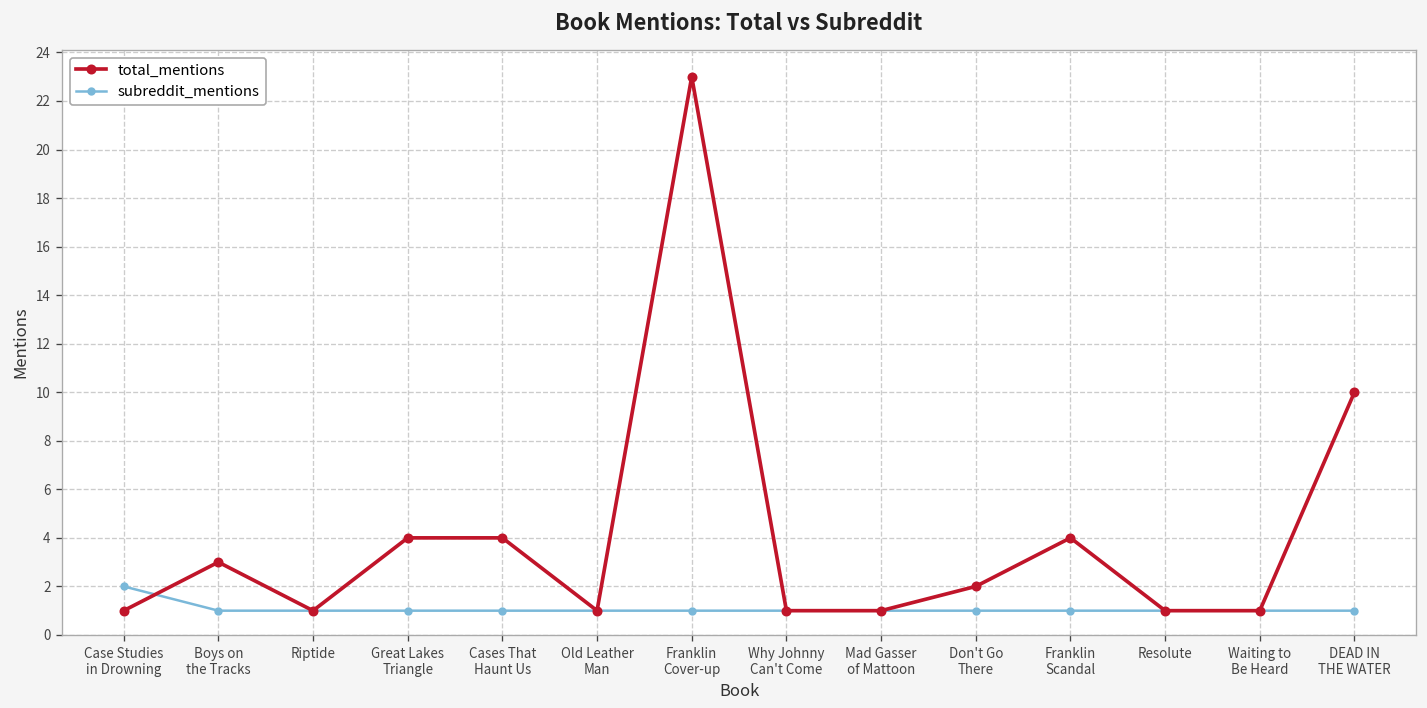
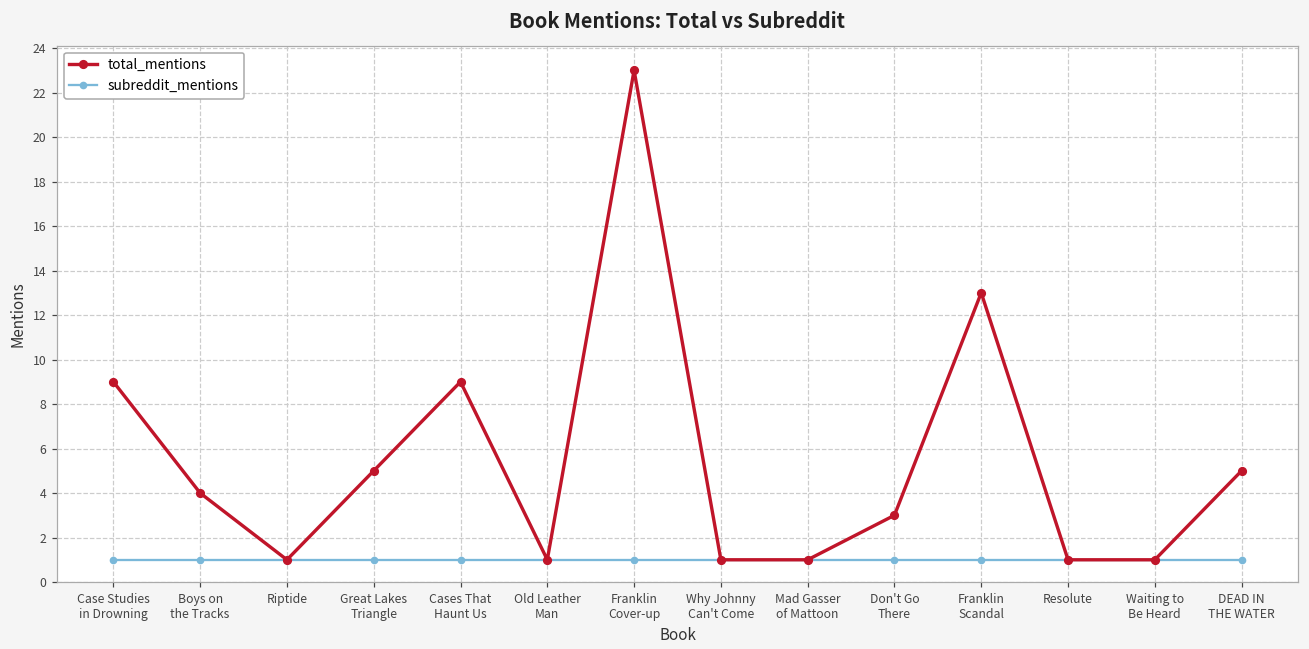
total_mentions, Case Studies in Drowning: 1 -> 9
subreddit_mentions, Case Studies in Drowning: 2 -> 1
total_mentions, Boys on the Tracks: 3 -> 4
total_mentions, Great Lakes Triangle: 4 -> 5
total_mentions, Cases That Haunt Us: 4 -> 9
total_mentions, Don't Go There: 2 -> 3
total_mentions, Franklin Scandal: 4 -> 13
total_mentions, DEAD IN THE WATER: 10 -> 5
